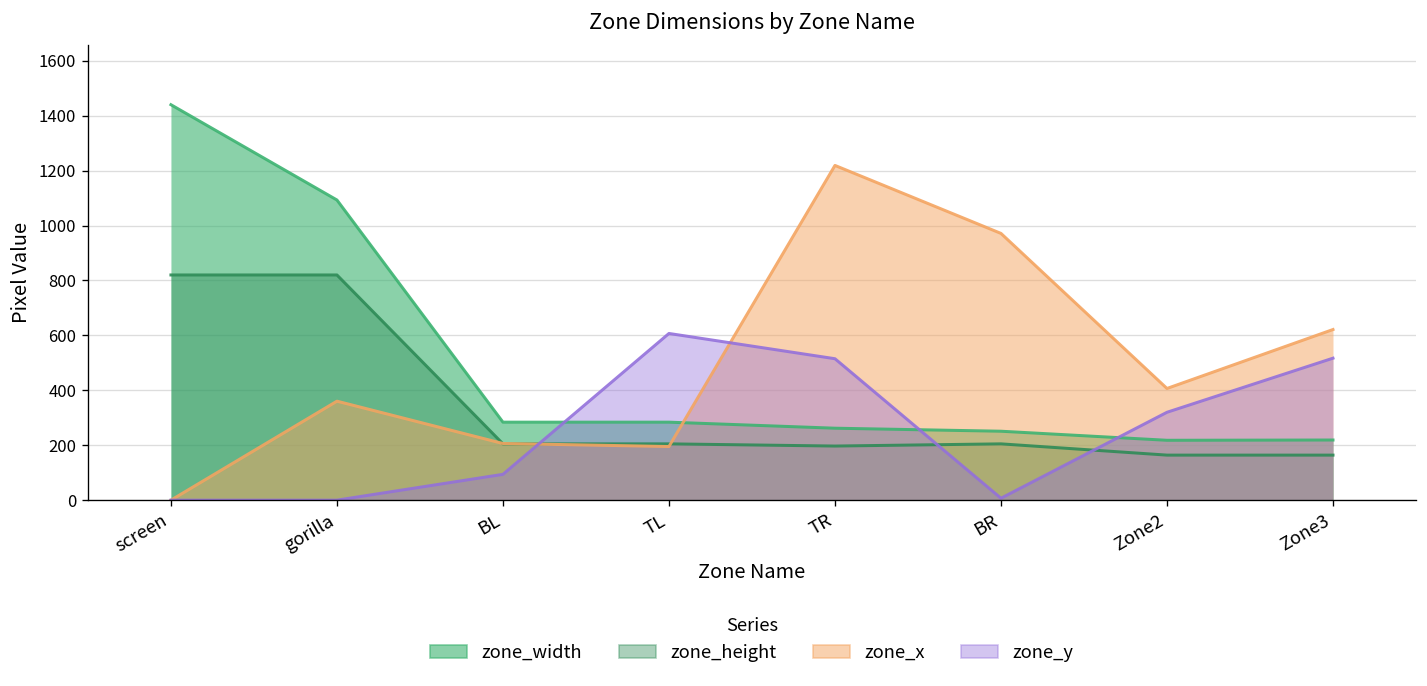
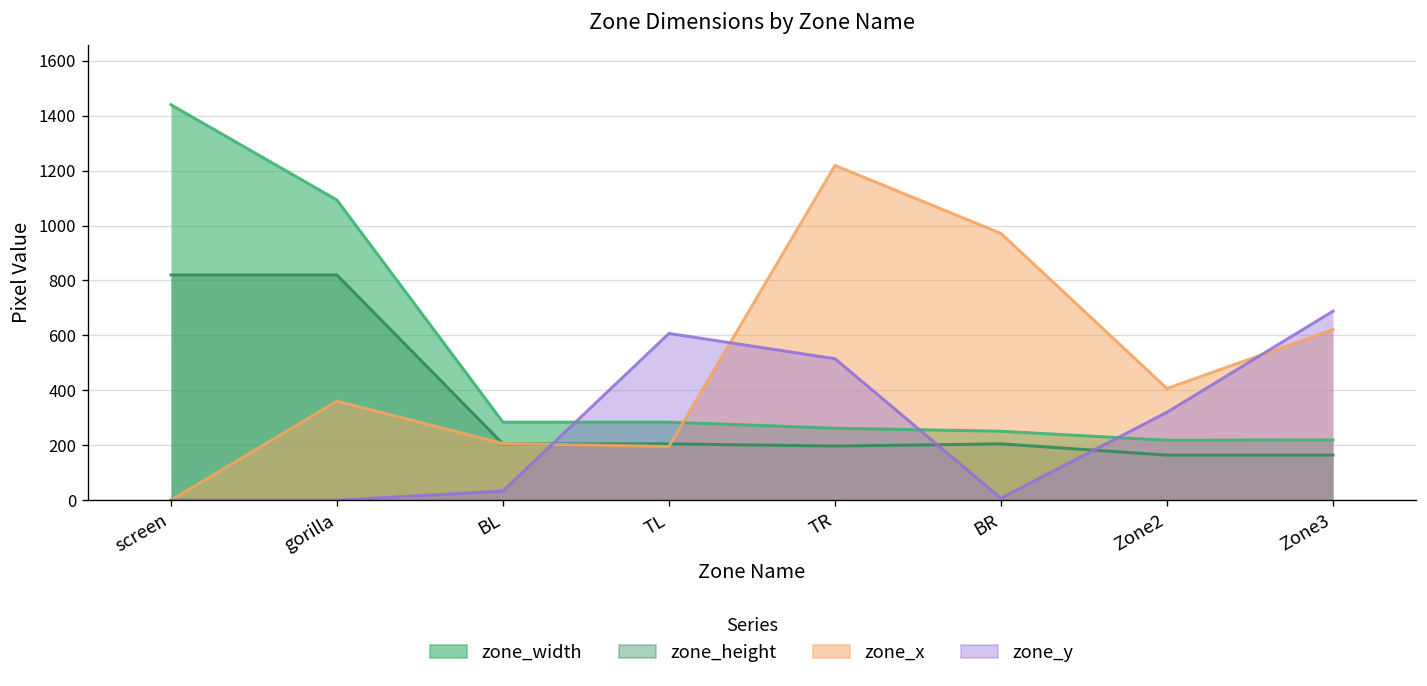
zone_y, BL: 90 -> 30
zone_y, Zone3: 520 -> 690
